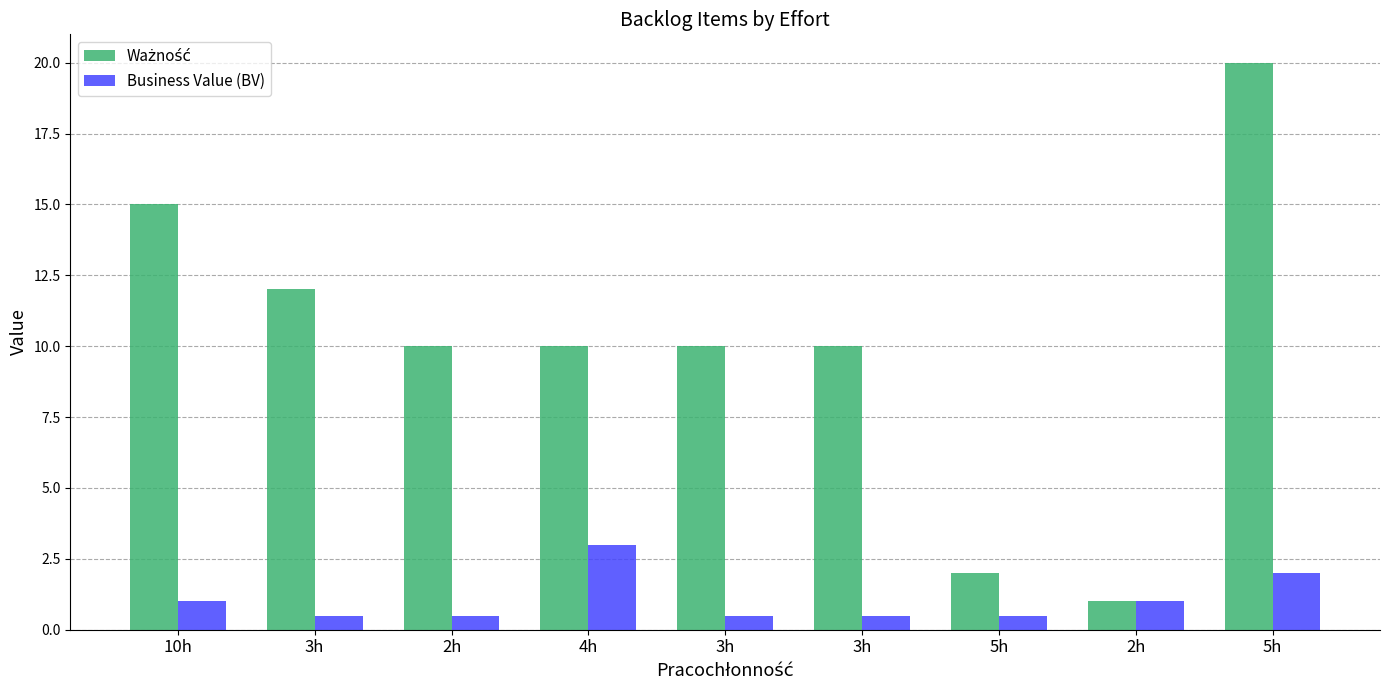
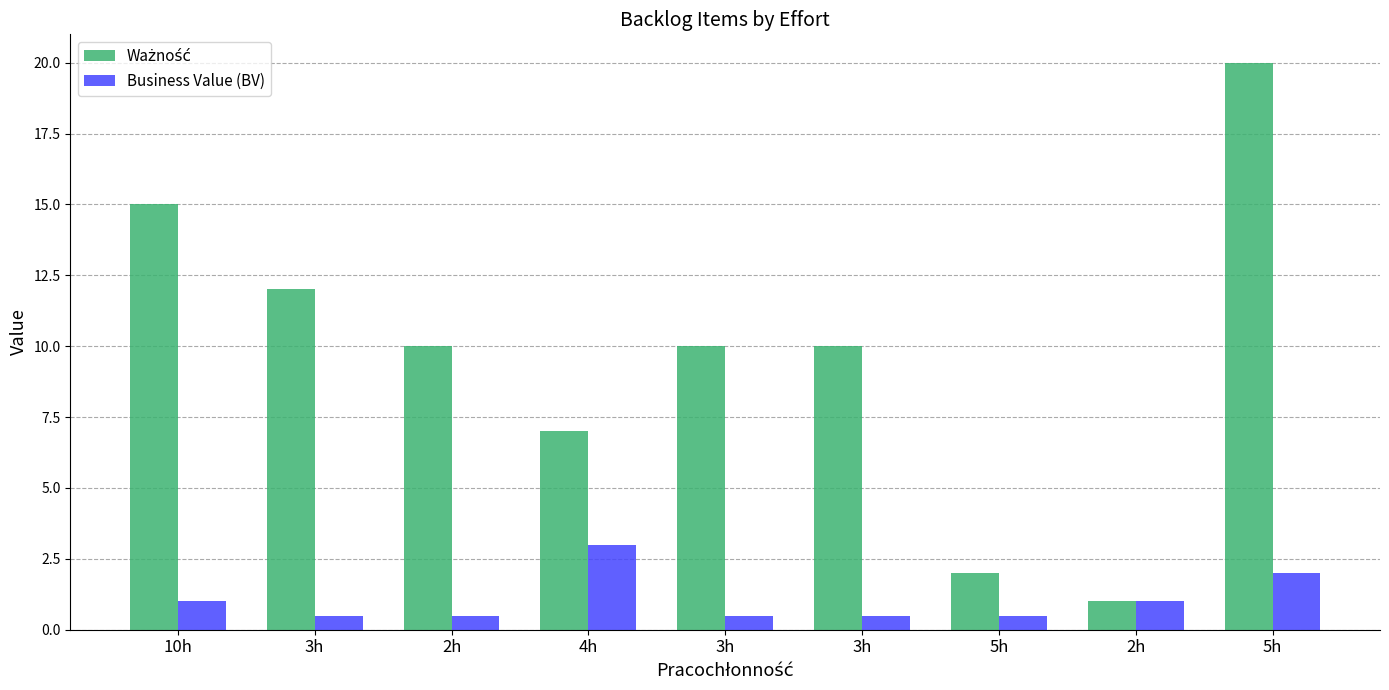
Ważność, 4h: 10 -> 7
